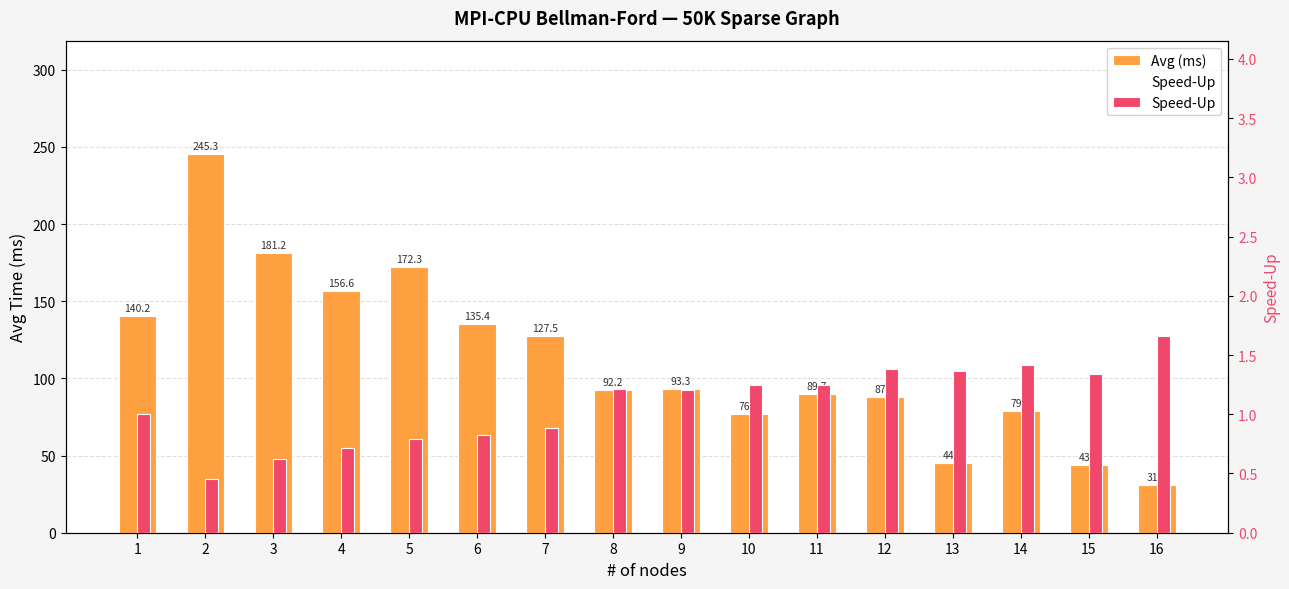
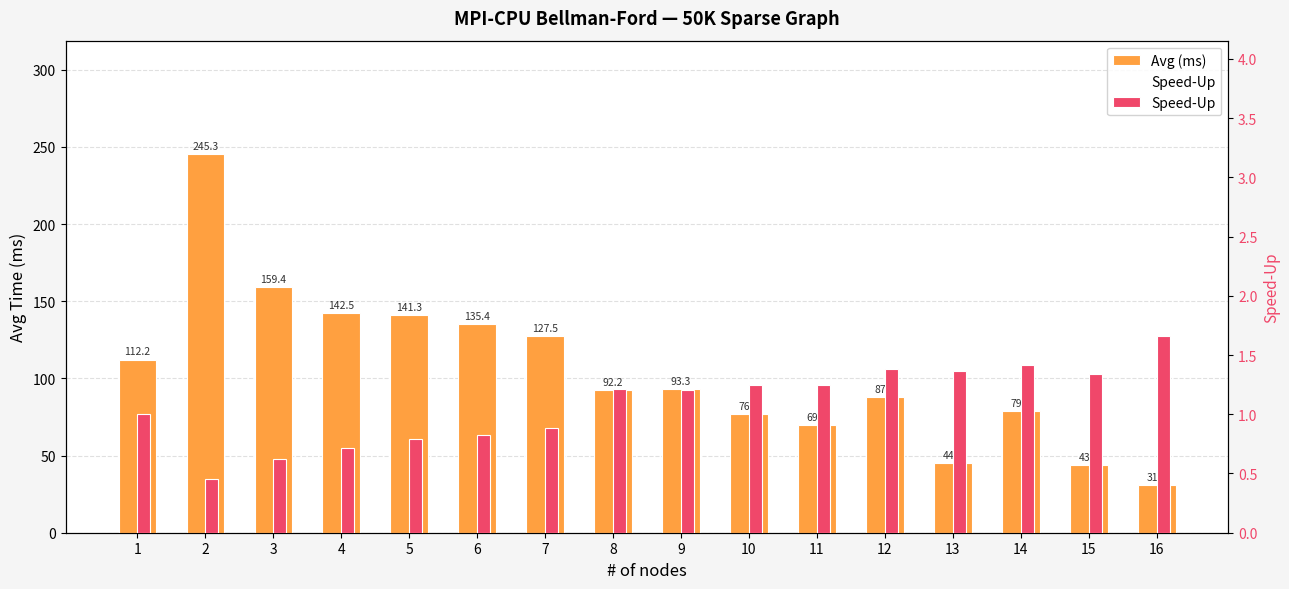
Avg (ms), 1: 140.2 -> 112.2
Avg (ms), 3: 181.2 -> 159.4
Avg (ms), 4: 156.6 -> 142.5
Avg (ms), 5: 172.3 -> 141.3
Avg (ms), 11: 89.7 -> 69.6
